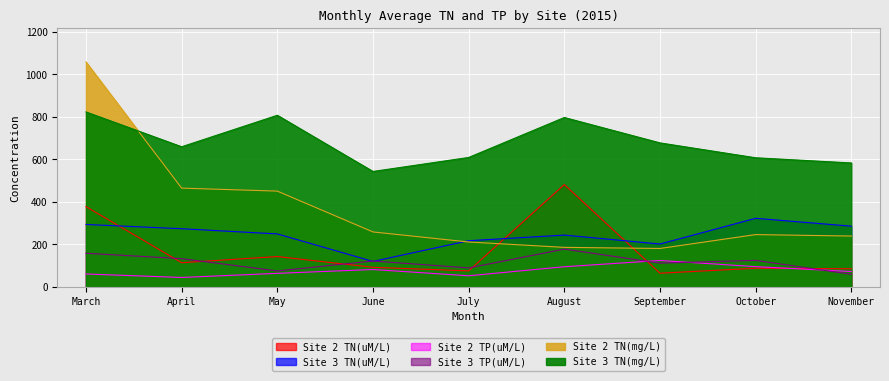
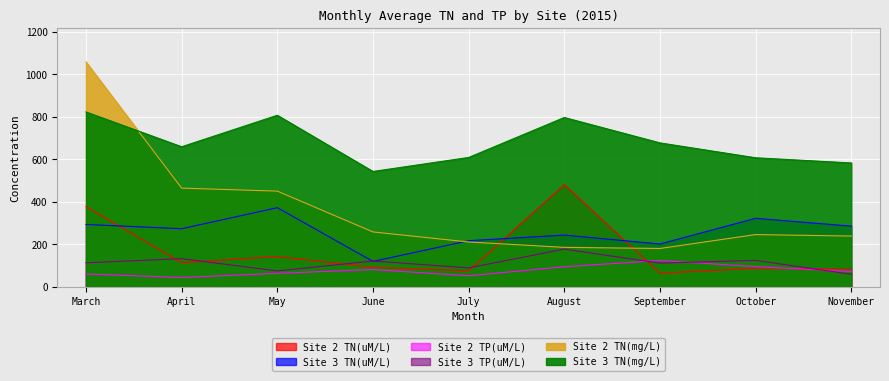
Site 3 TP(uM/L), March: 160 -> 110
Site 3 TN(uM/L), May: 250 -> 370
